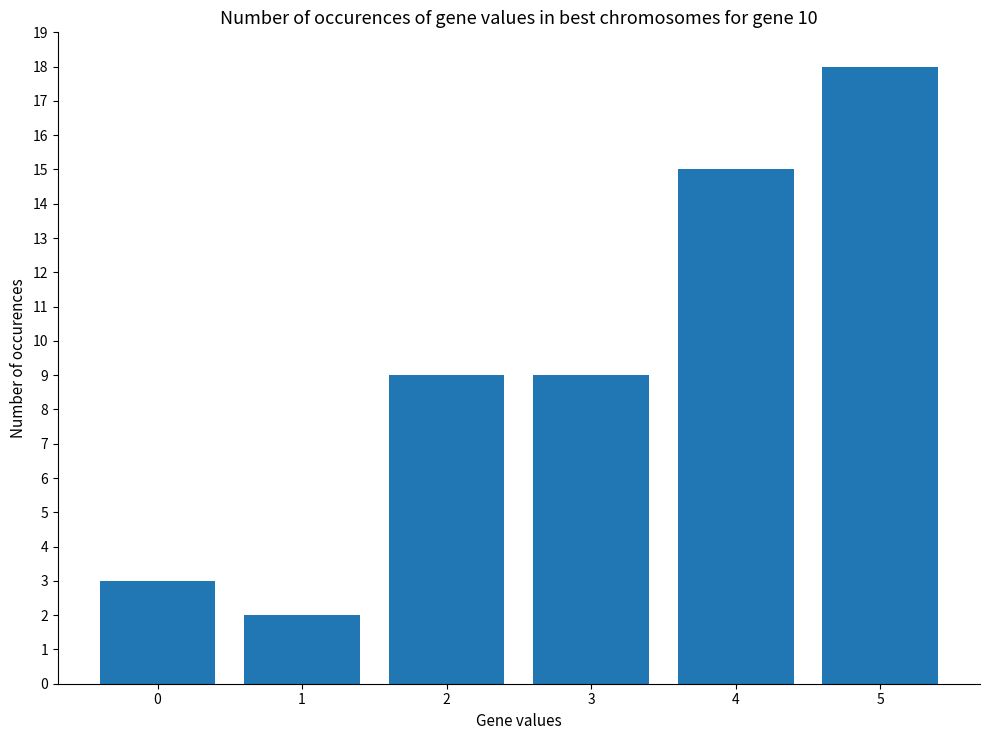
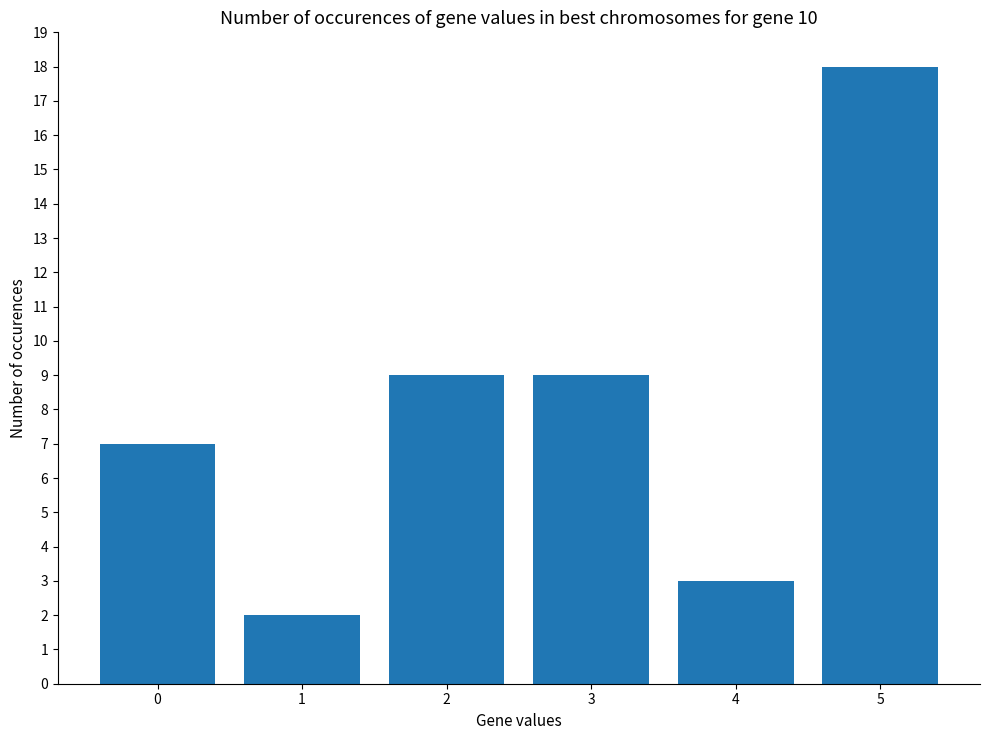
0: 3 -> 7
4: 15 -> 3
